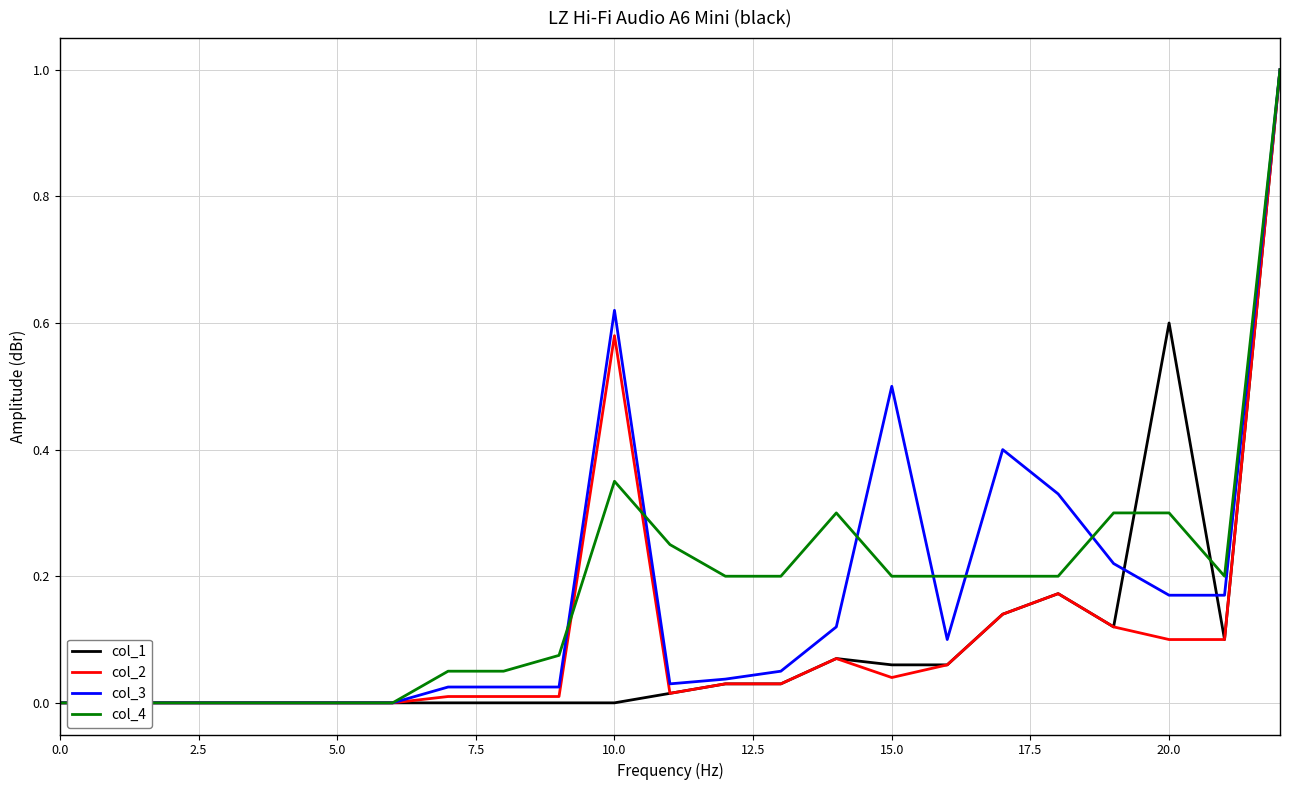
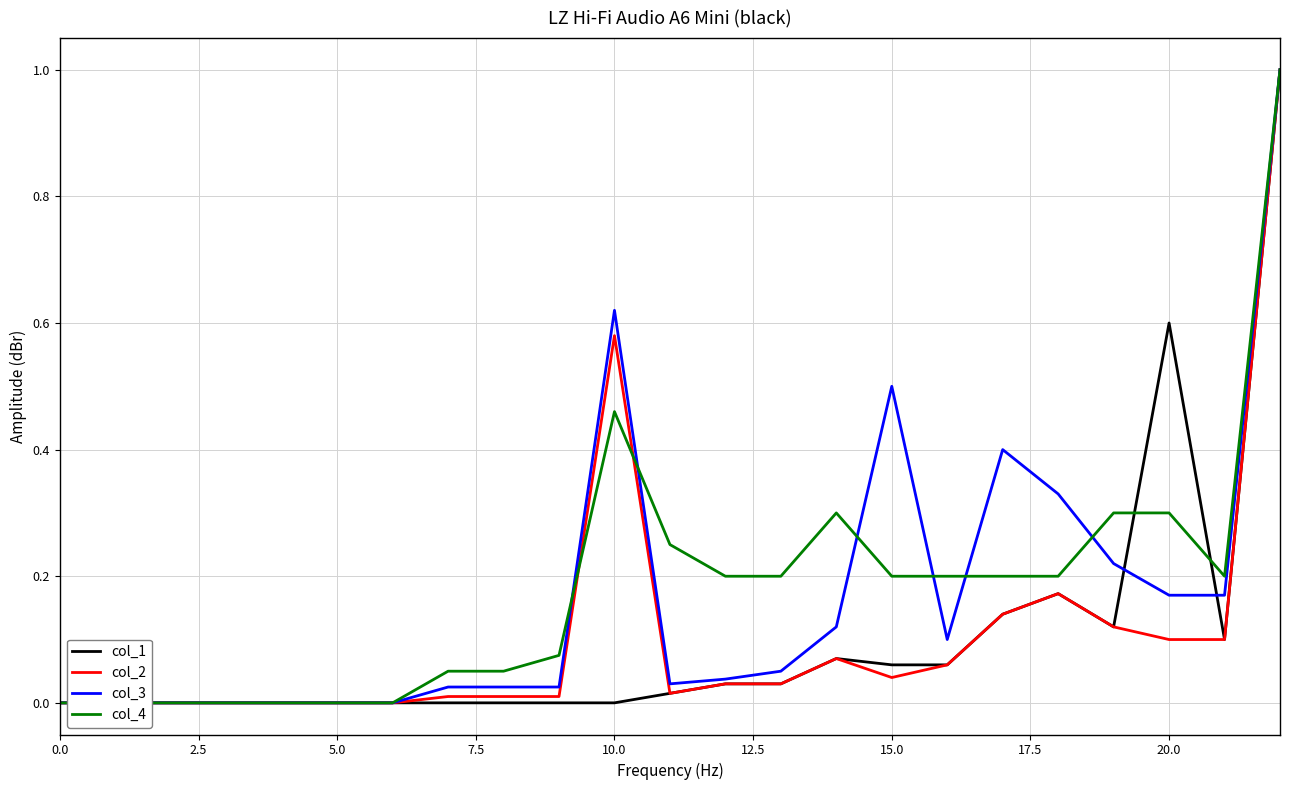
col_4, 10.0: 0.35 -> 0.46
